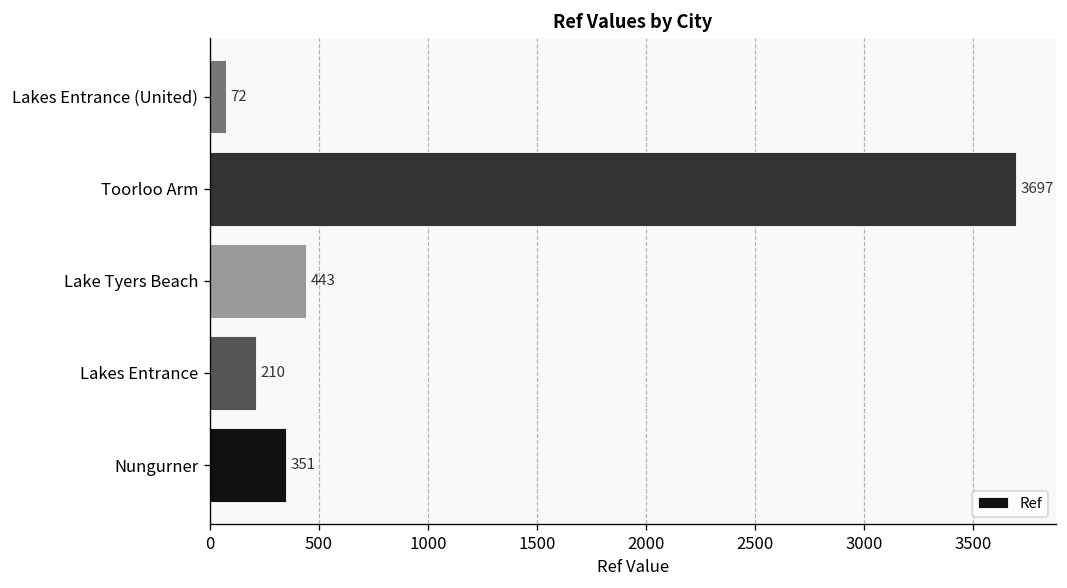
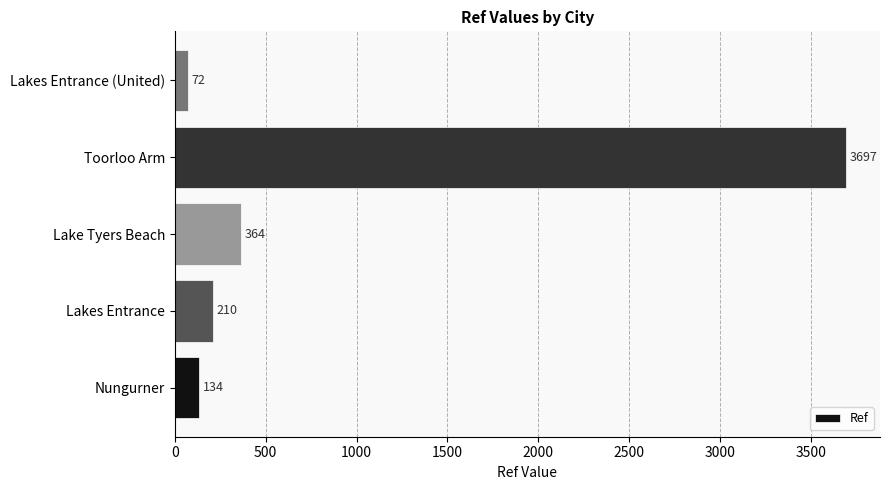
Lake Tyers Beach: 443 -> 364
Nungurner: 351 -> 134
